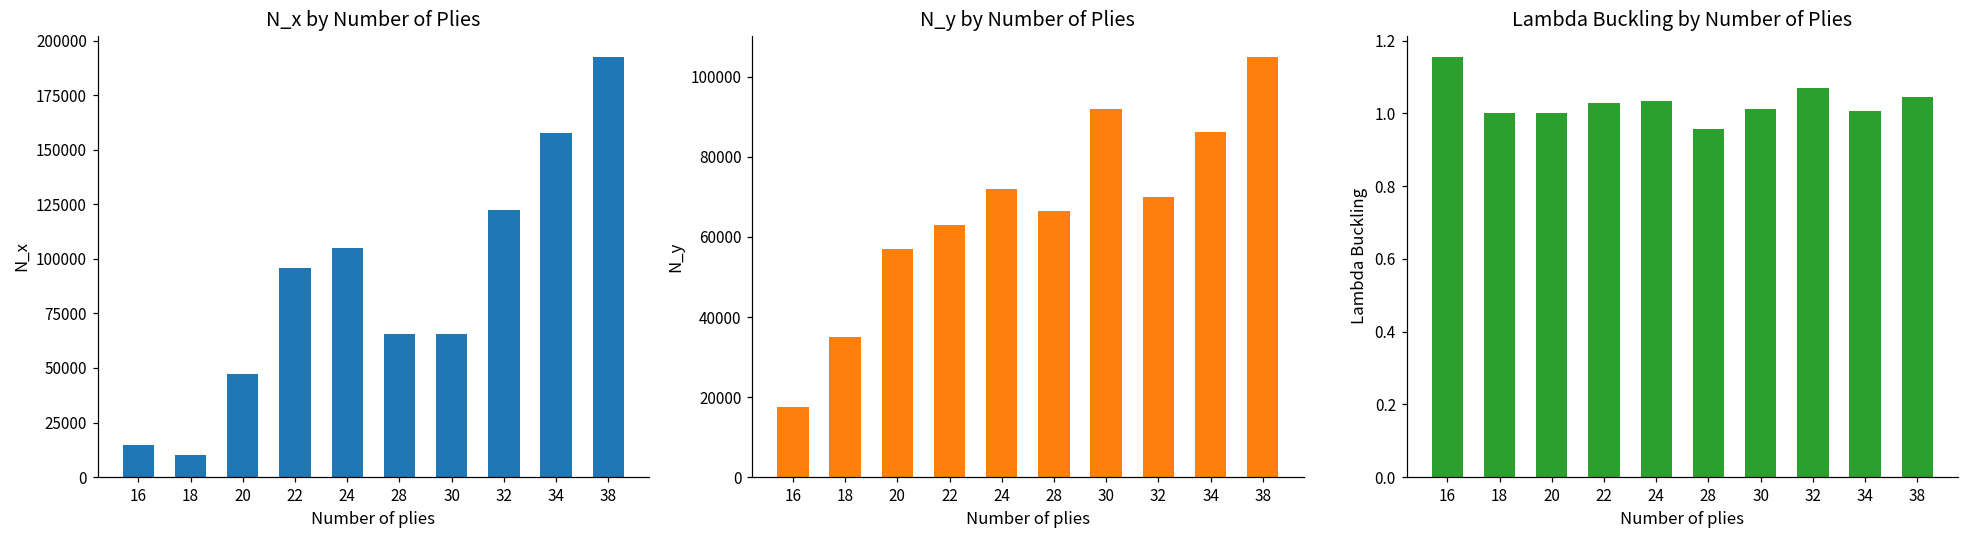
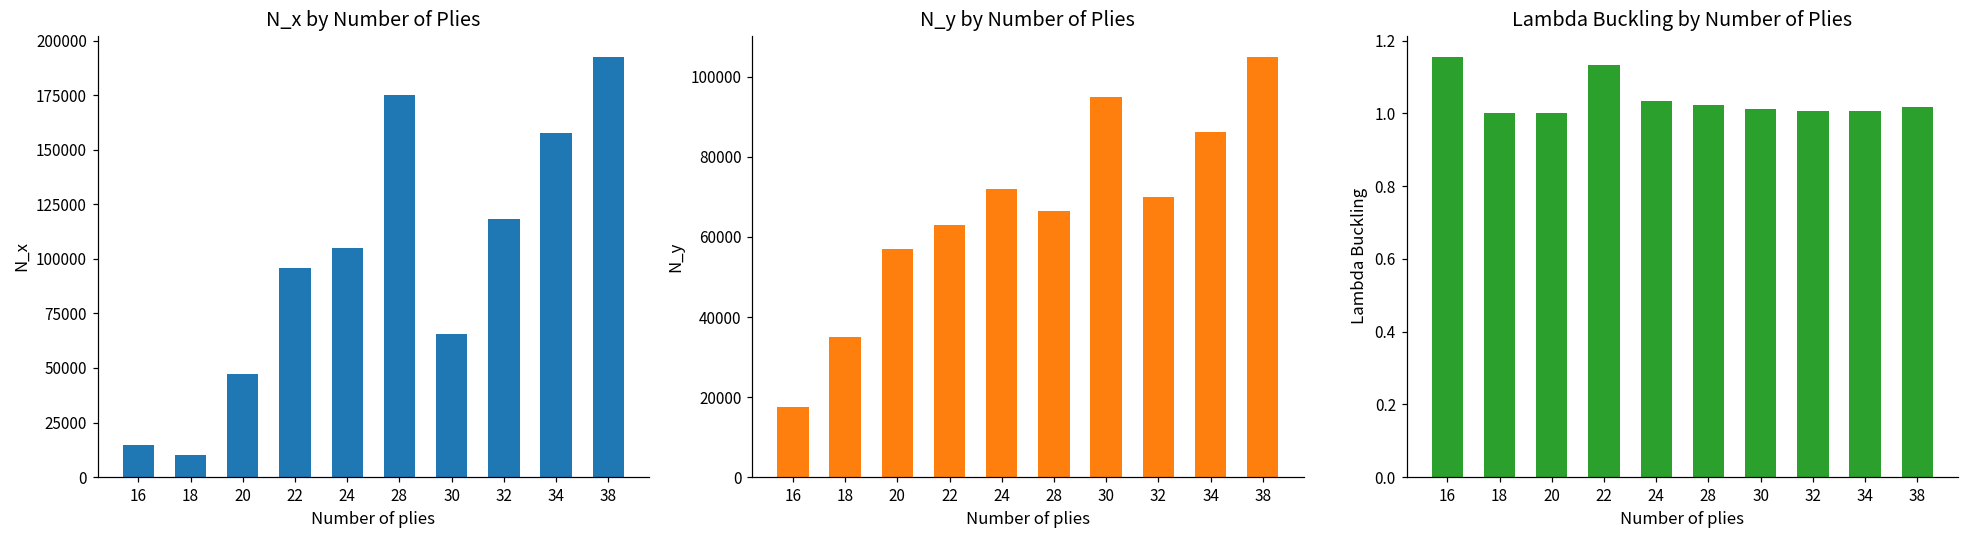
N_x by Number of Plies, 28: 66000 -> 175000
N_x by Number of Plies, 32: 123000 -> 118000
N_y by Number of Plies, 30: 92000 -> 95000
Lambda Buckling by Number of Plies, 22: 1.03 -> 1.13
Lambda Buckling by Number of Plies, 28: 0.96 -> 1.02
Lambda Buckling by Number of Plies, 32: 1.07 -> 1.01
Lambda Buckling by Number of Plies, 38: 1.04 -> 1.02
